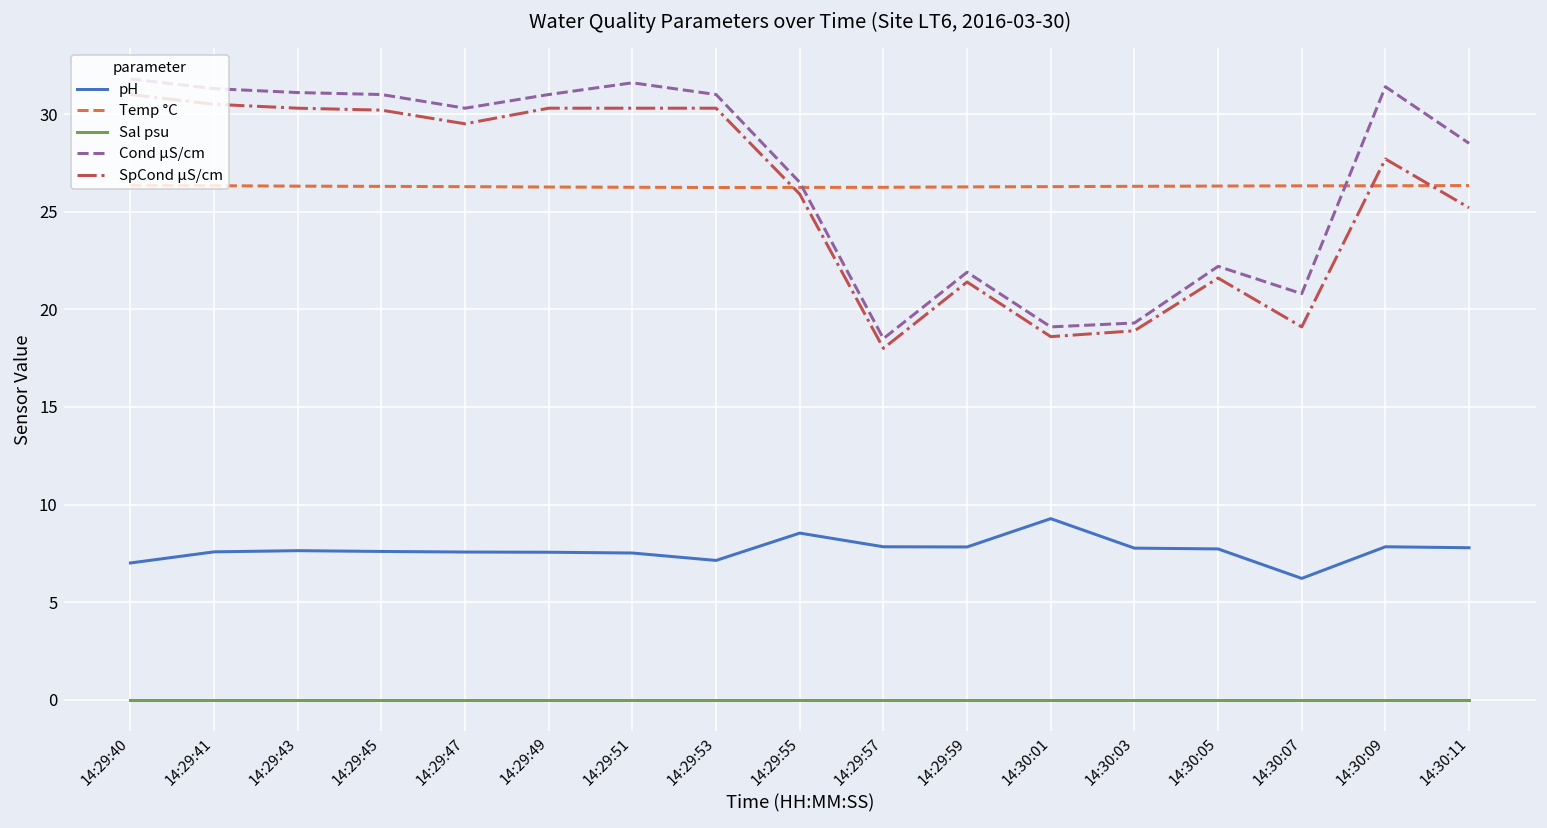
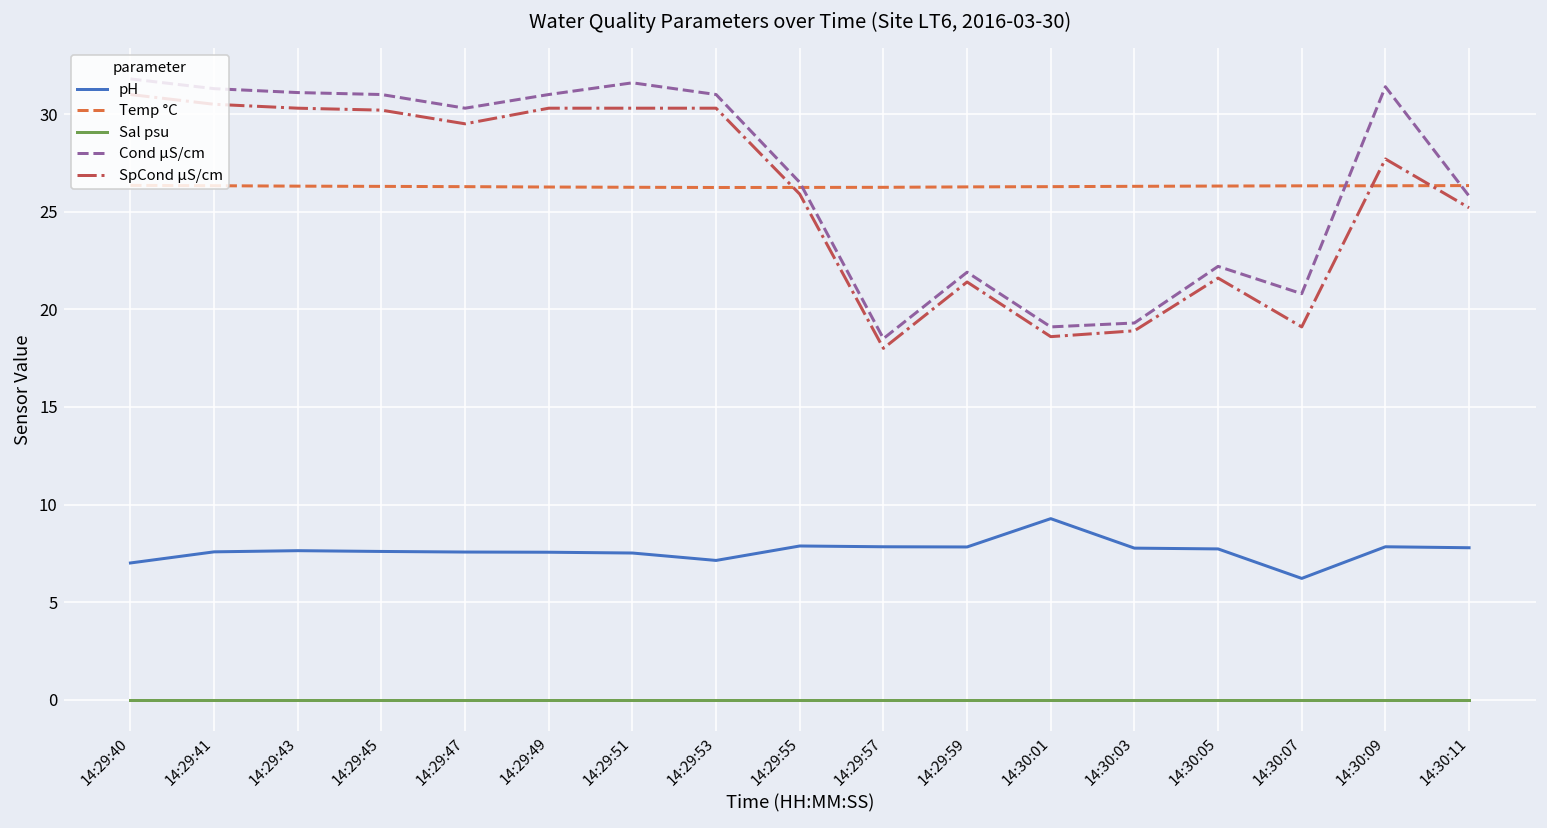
pH, 14:29:55: 8.5 -> 7.9
Cond µS/cm, 14:30:11: 28.5 -> 25.8
